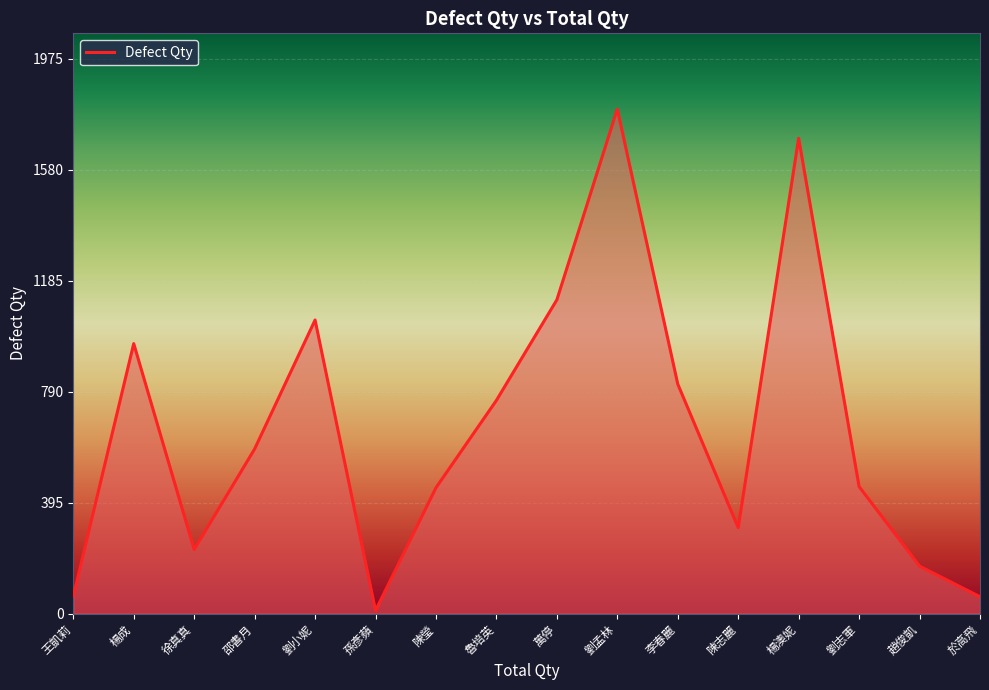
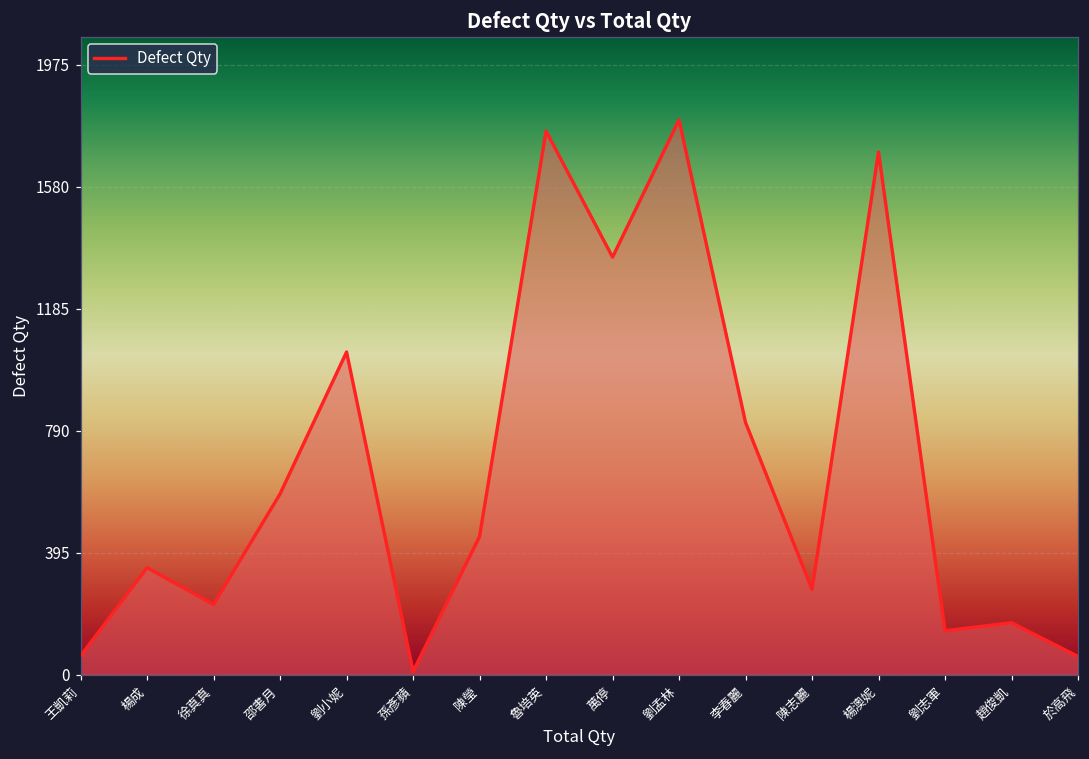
楊成: 960 -> 350
魯培英: 760 -> 1760
萬停: 1120 -> 1350
陳志麗: 310 -> 280
劉志軍: 450 -> 140
